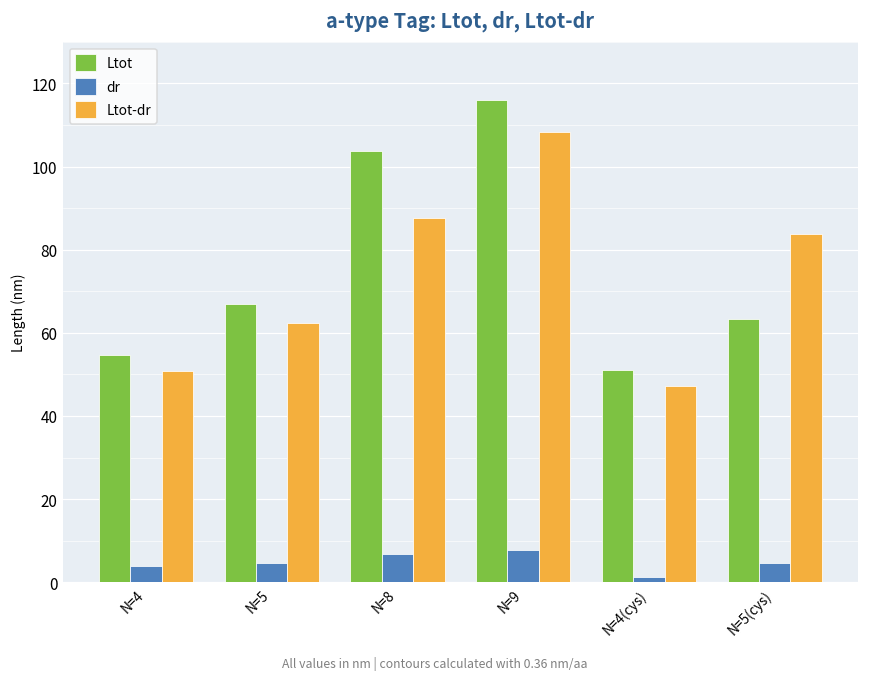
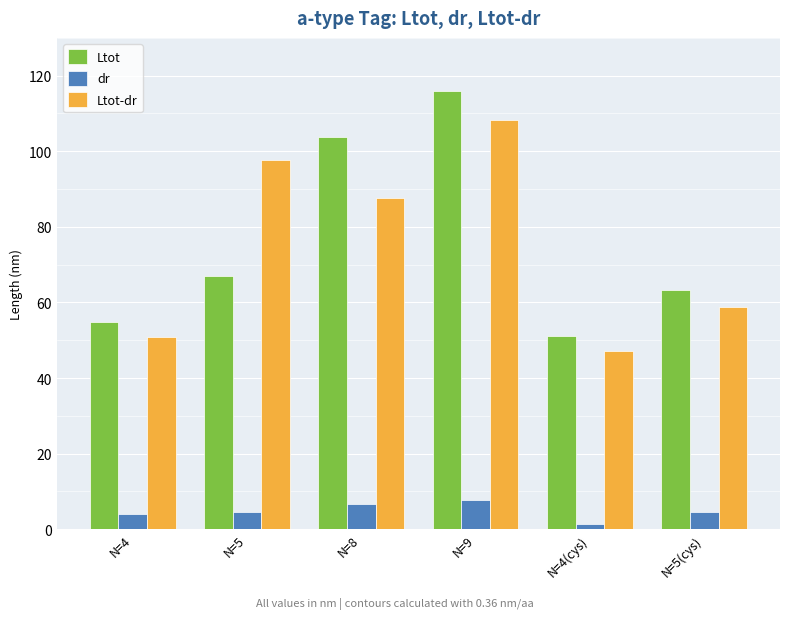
Ltot-dr, N=5: 62 -> 98
Ltot-dr, N=5(cys): 84 -> 59
